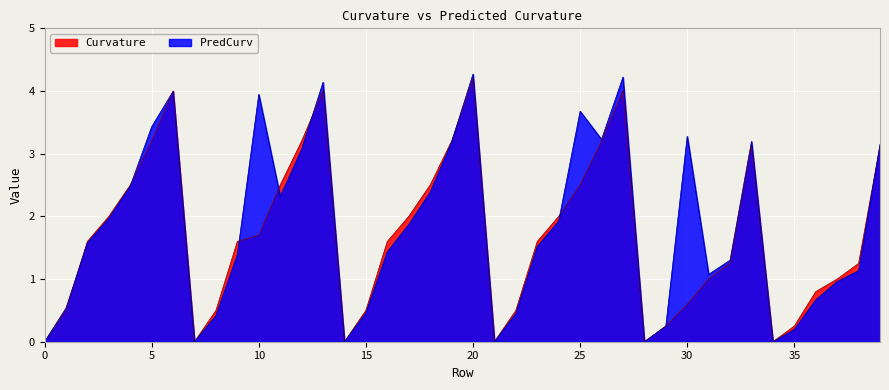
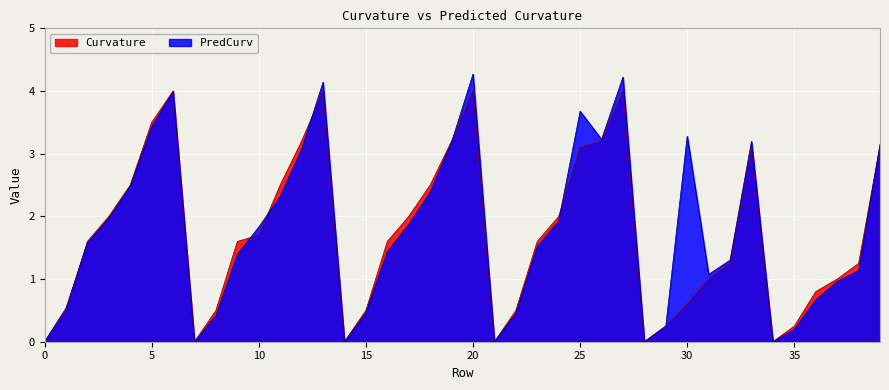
Curvature, 5: 3.2 -> 3.5
PredCurv, 10: 3.9 -> 1.8
Curvature, 20: 4.2 -> 4.0
Curvature, 25: 2.5 -> 3.1
